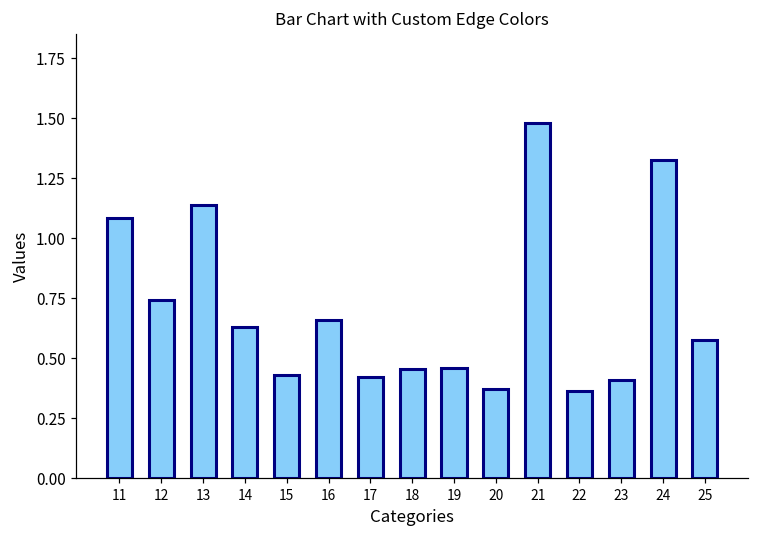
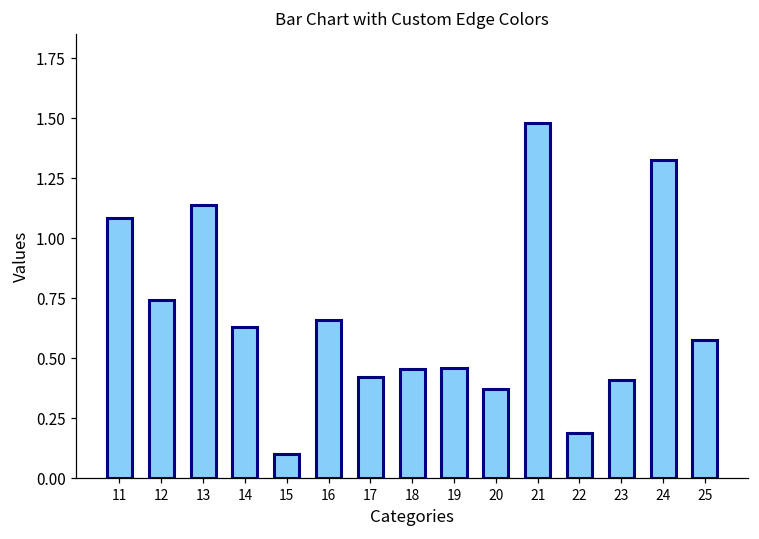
15: 0.43 -> 0.10
22: 0.37 -> 0.19
